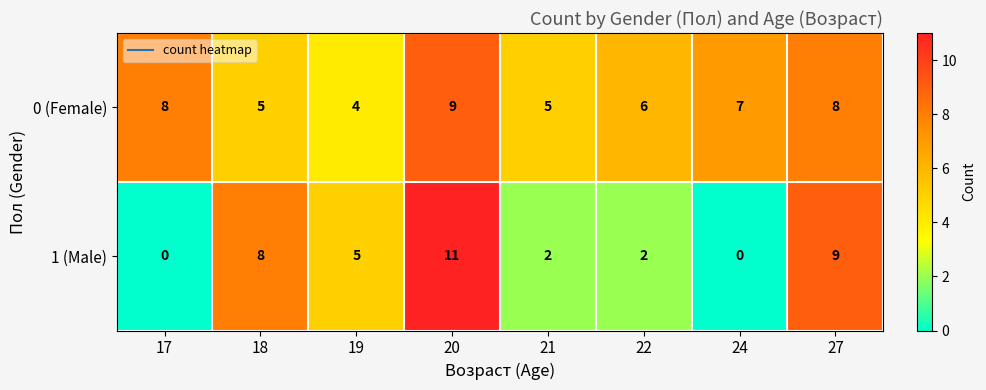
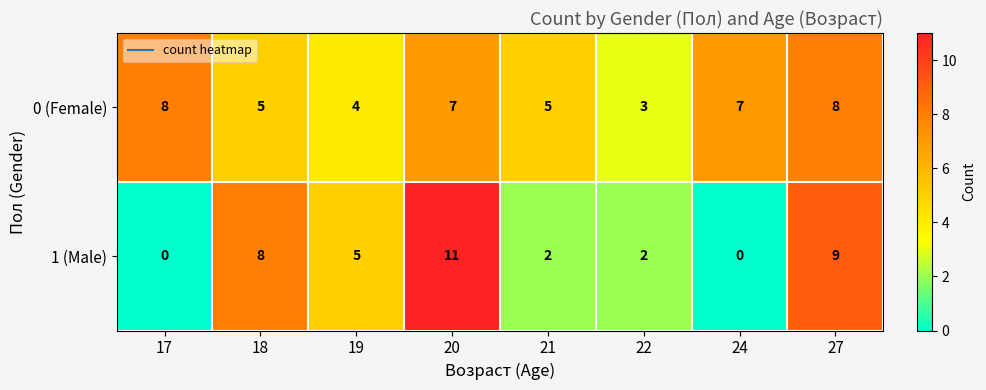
0 (Female), 20: 9 -> 7
0 (Female), 22: 6 -> 3
